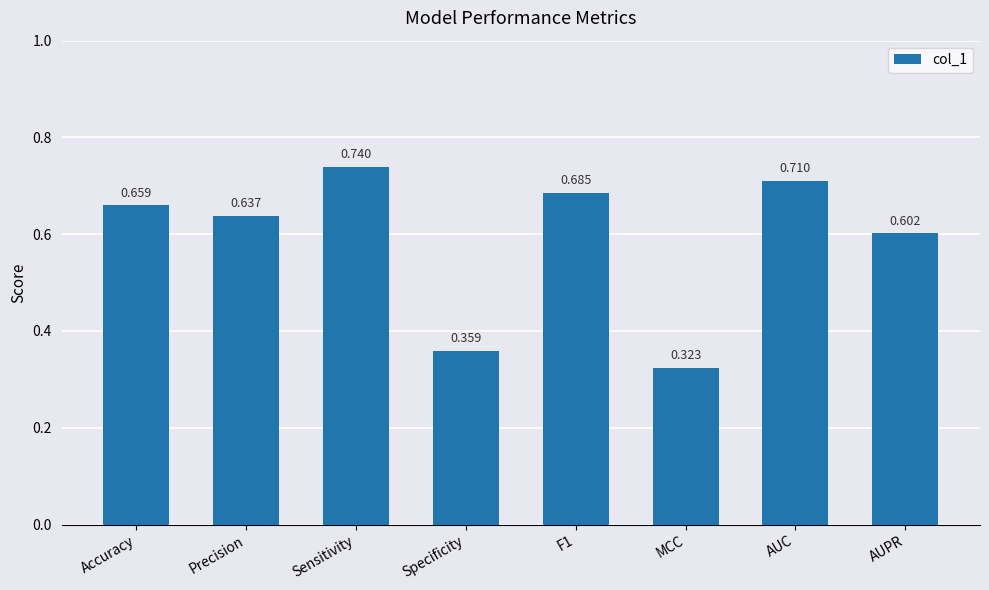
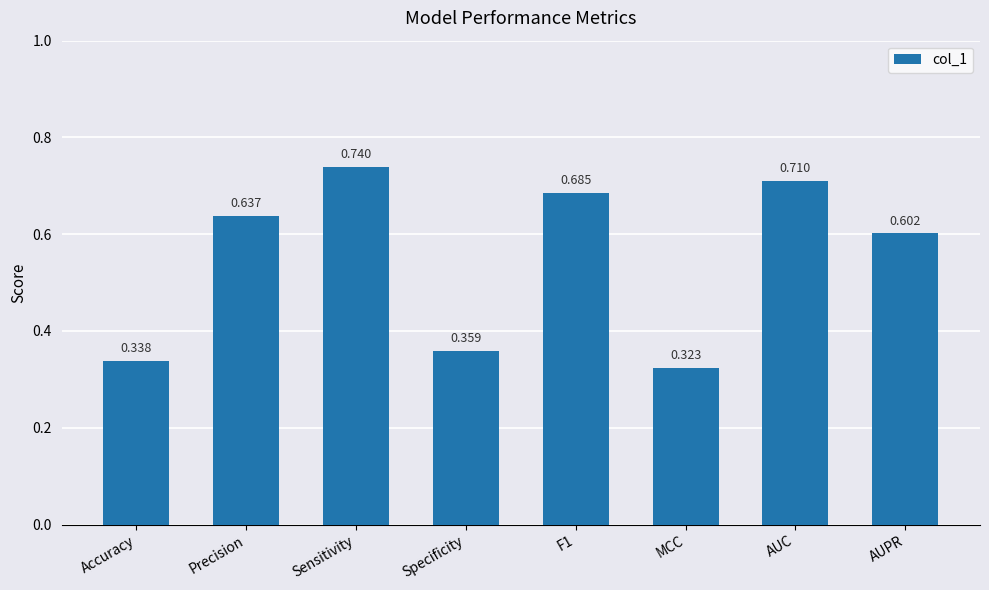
Accuracy: 0.659 -> 0.338
